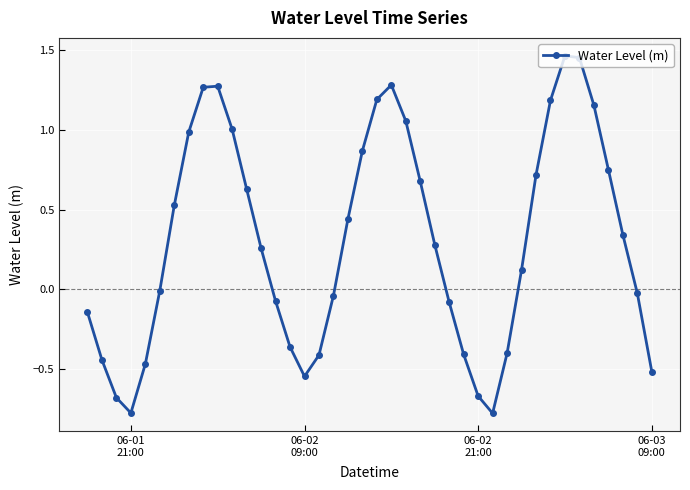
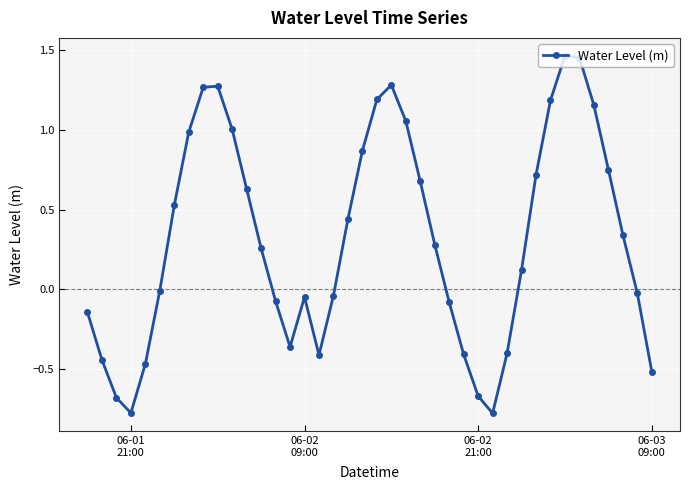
06-02 09:00: -0.55 -> -0.05
